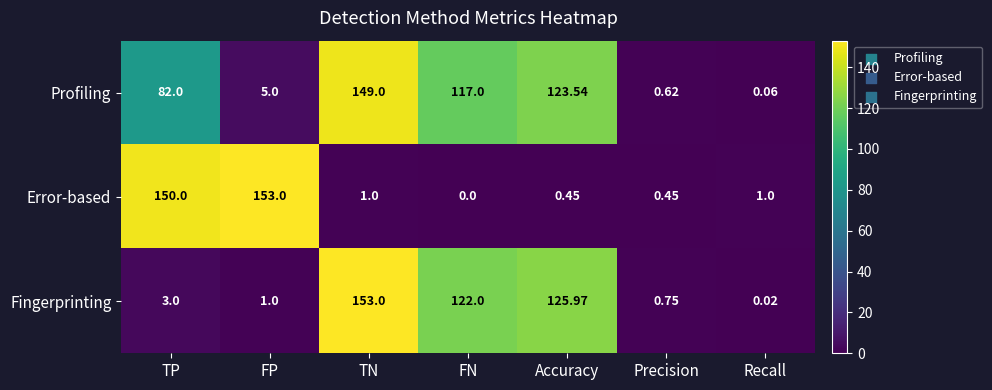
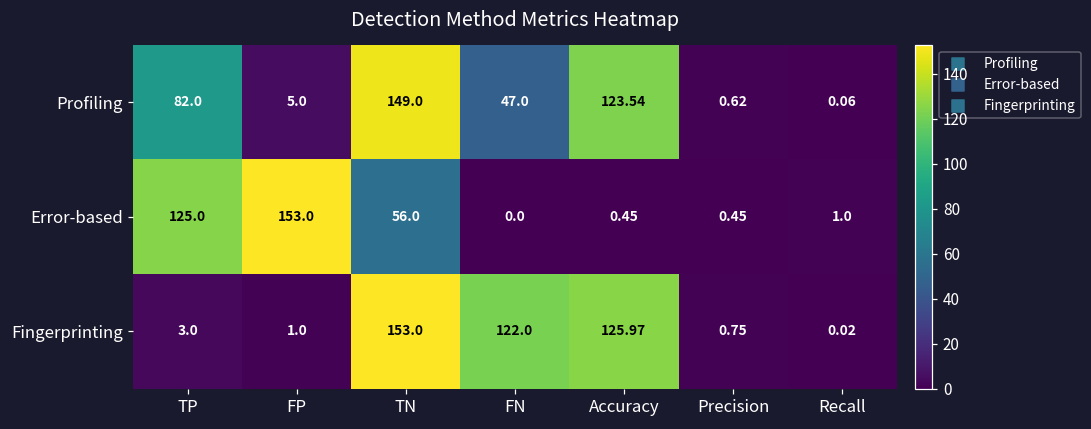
Profiling, FN: 117.0 -> 47.0
Error-based, TP: 150.0 -> 125.0
Error-based, TN: 1.0 -> 56.0
